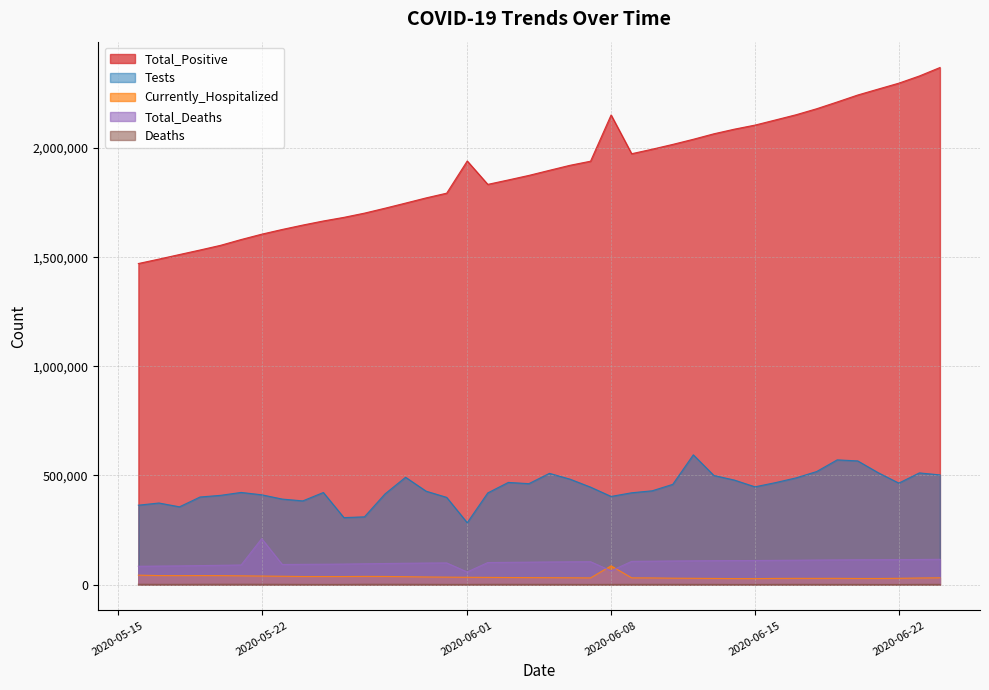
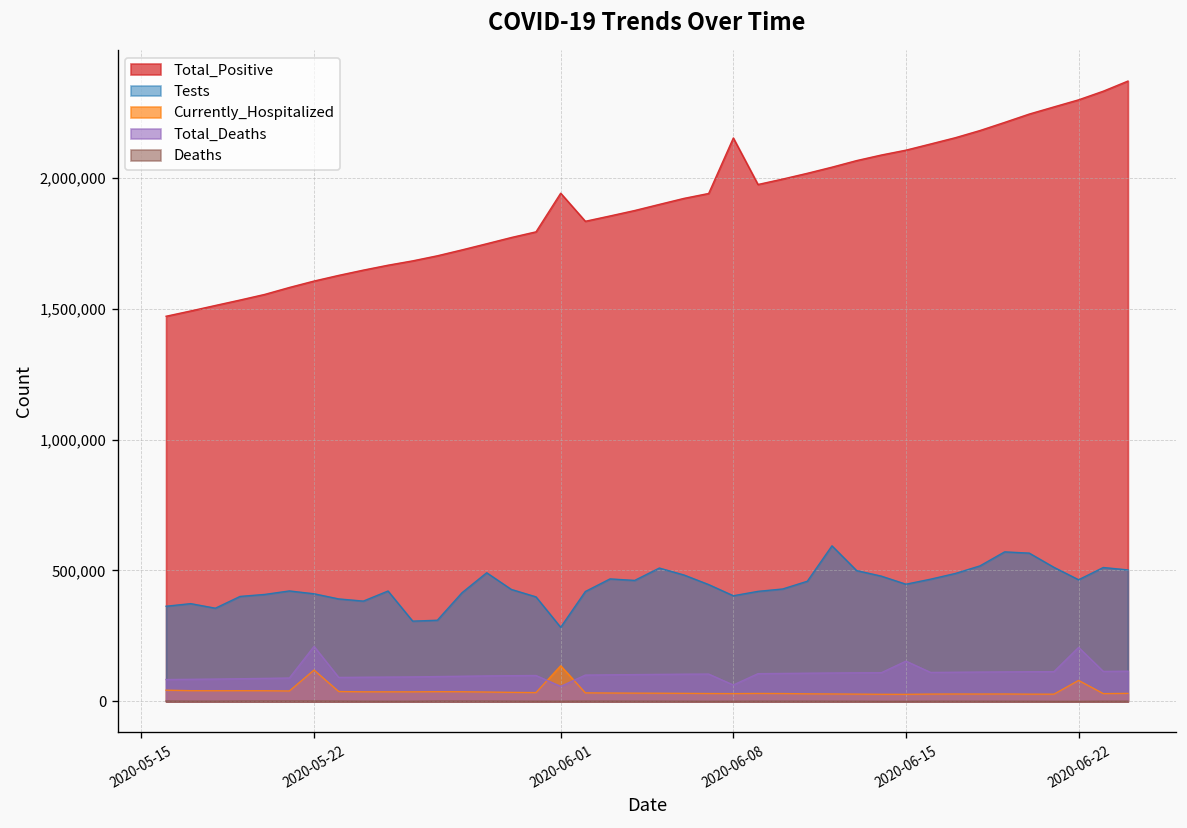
Currently_Hospitalized, 2020-05-22: 40,000 -> 120,000
Currently_Hospitalized, 2020-06-01: 30,000 -> 140,000
Currently_Hospitalized, 2020-06-08: 90,000 -> 30,000
Total_Deaths, 2020-06-15: 110,000 -> 150,000
Currently_Hospitalized, 2020-06-22: 30,000 -> 80,000
Total_Deaths, 2020-06-22: 110,000 -> 210,000
